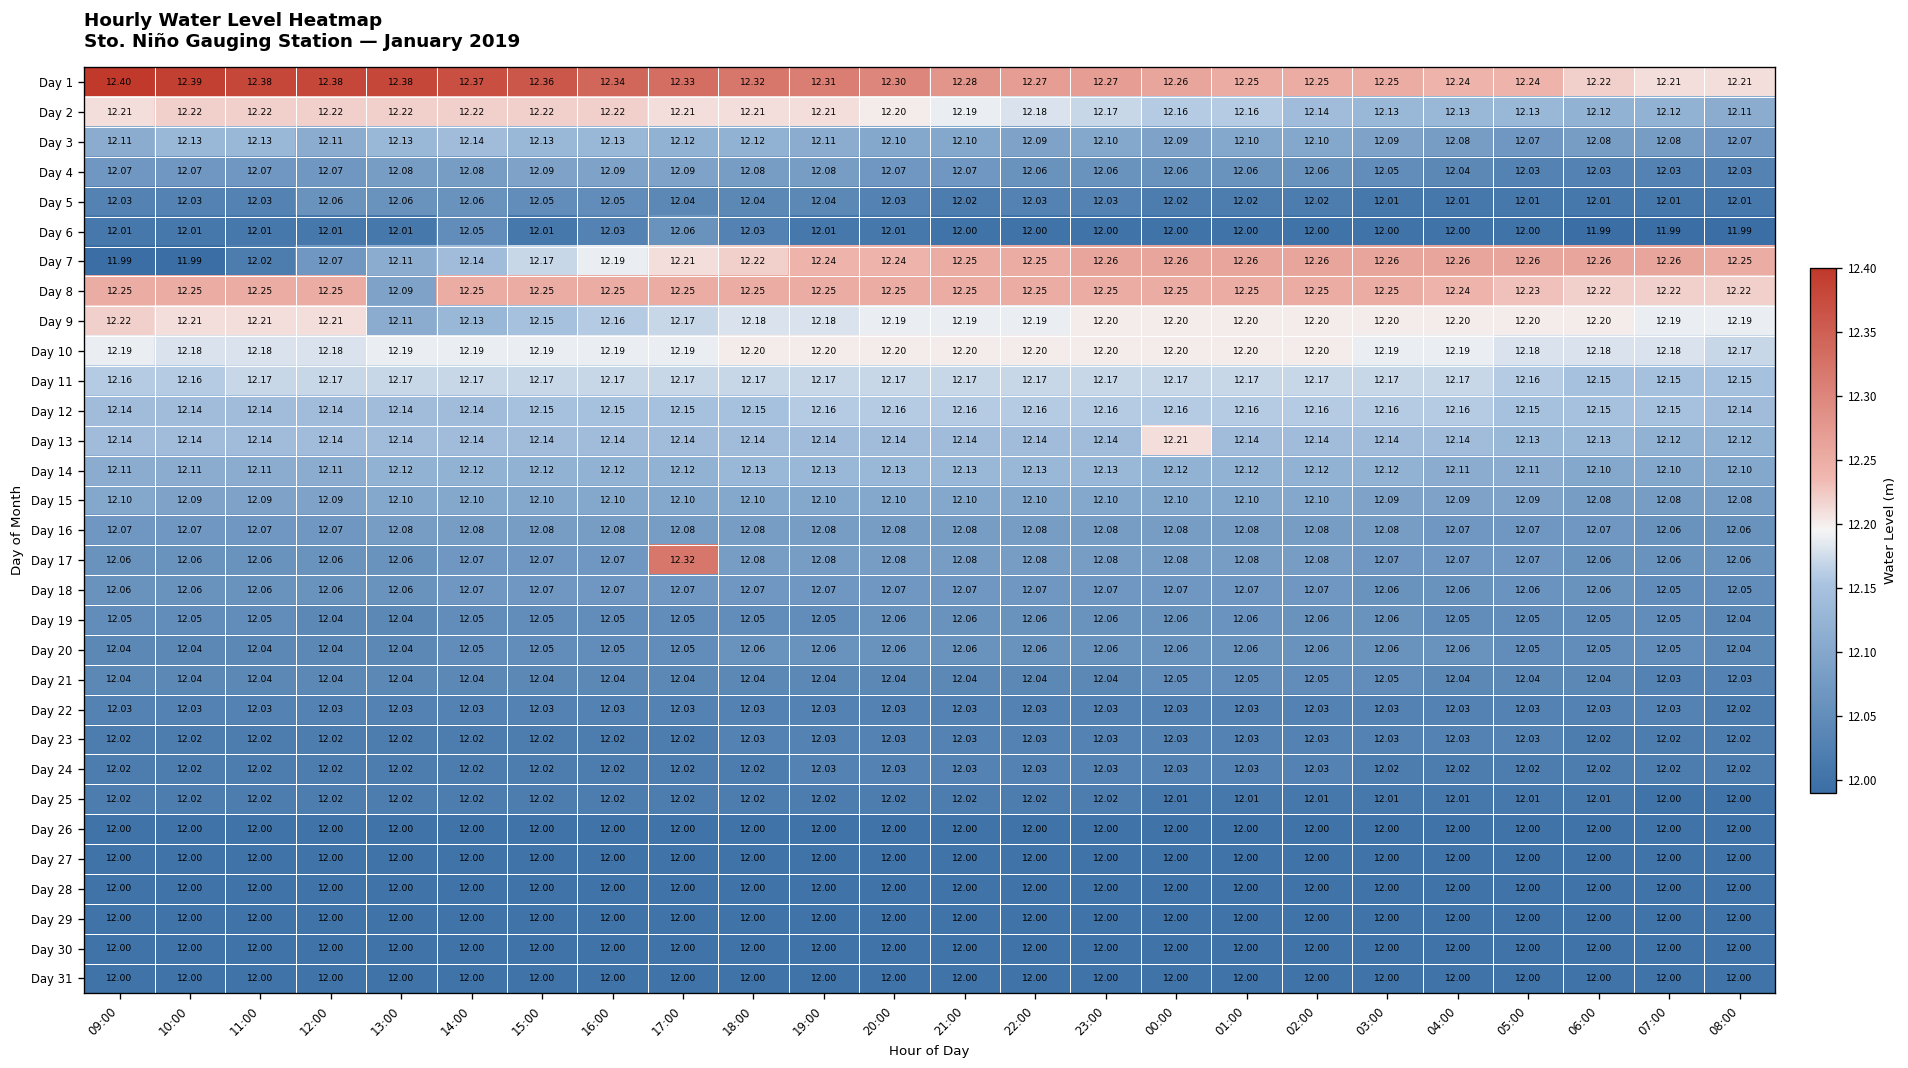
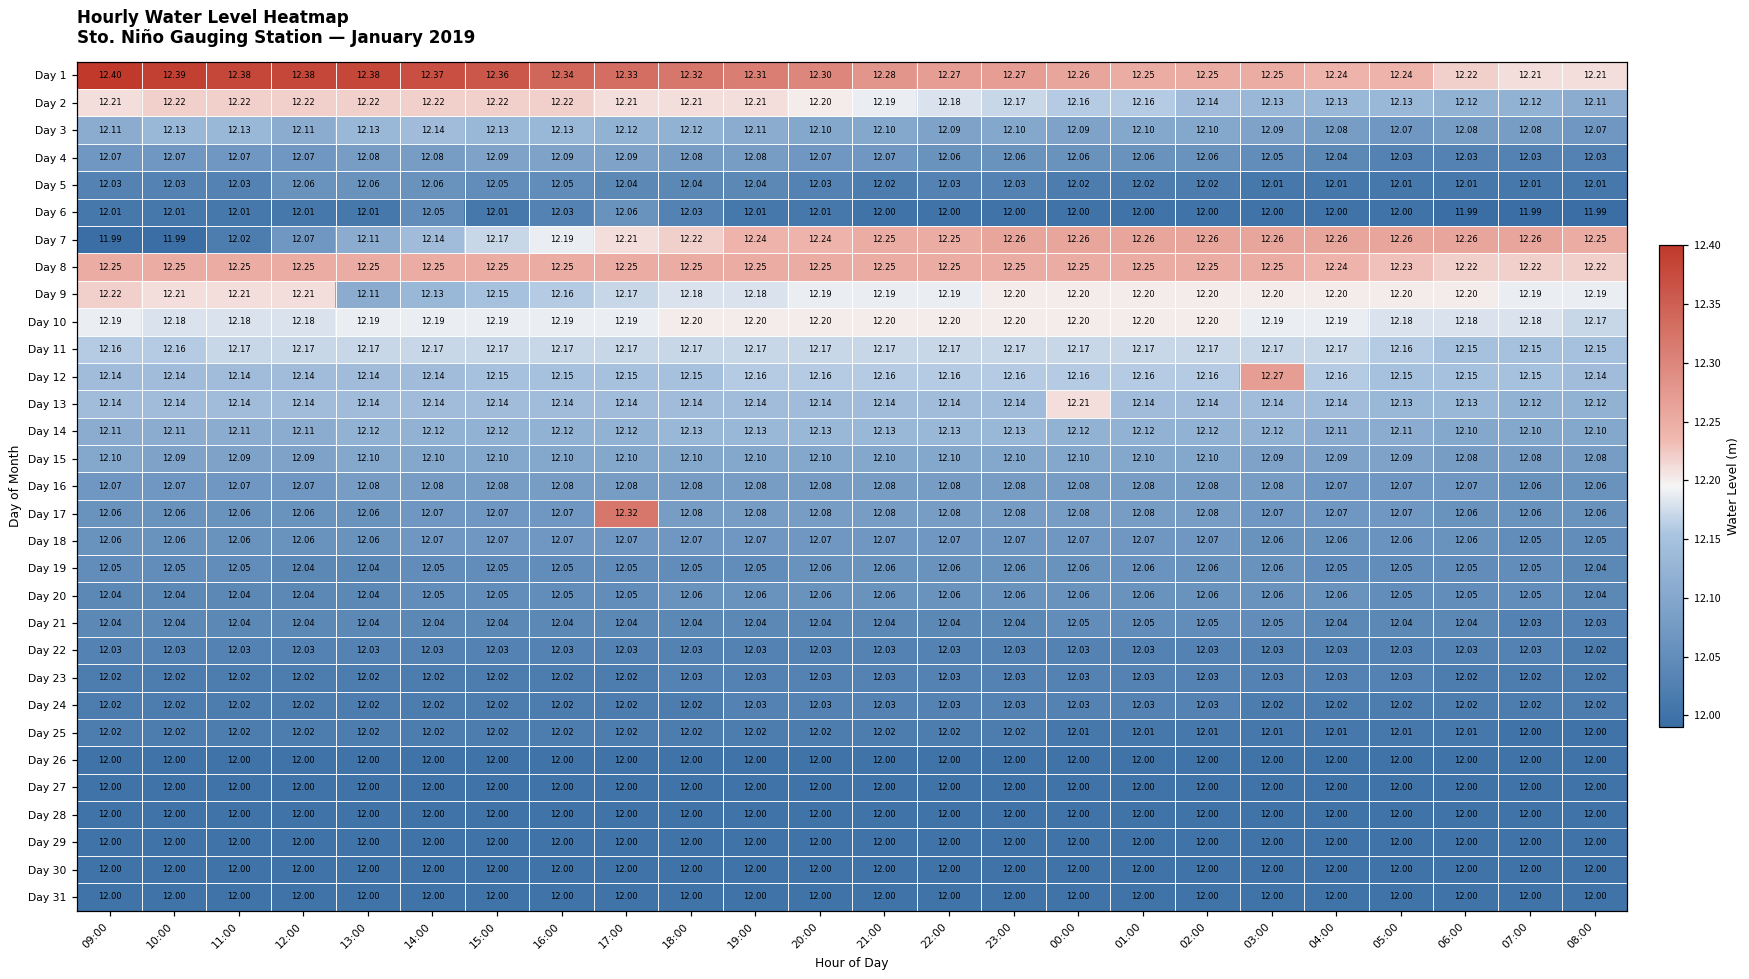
Day 8, 13:00: 12.09 -> 12.25
Day 12, 03:00: 12.16 -> 12.27
